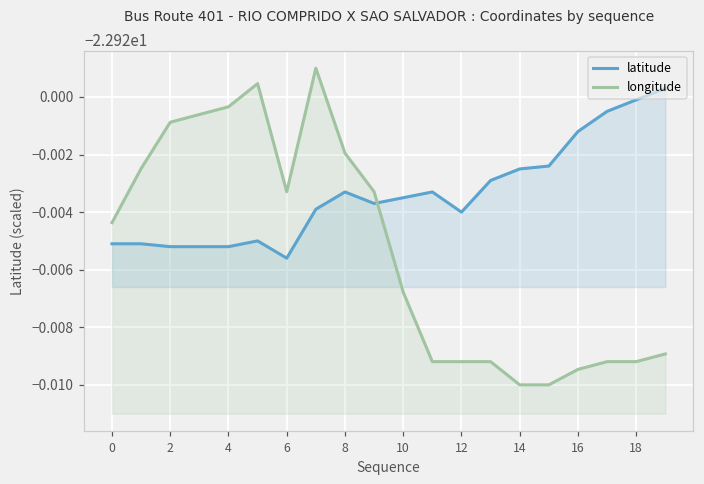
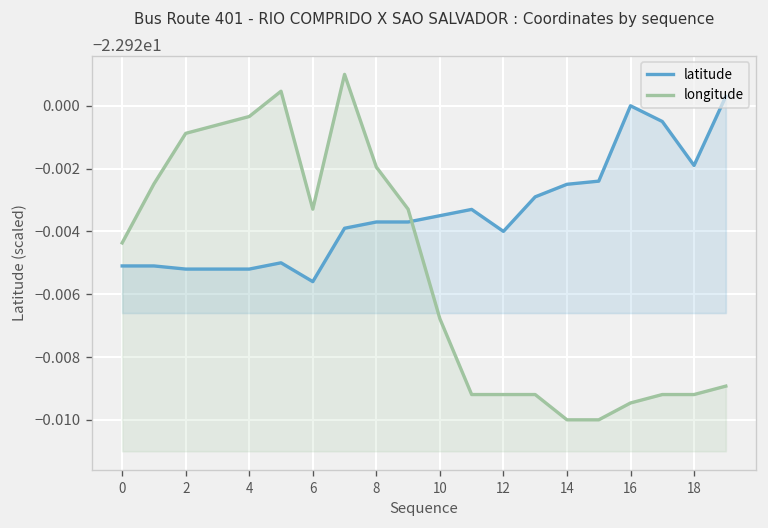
latitude, 8: -22.9233 -> -22.9237
latitude, 16: -22.9212 -> -22.9200
latitude, 18: -22.9201 -> -22.9219
